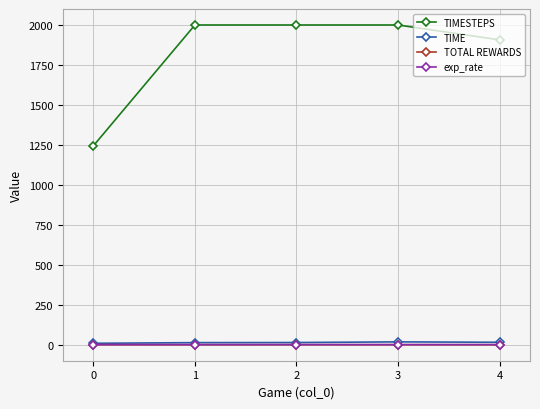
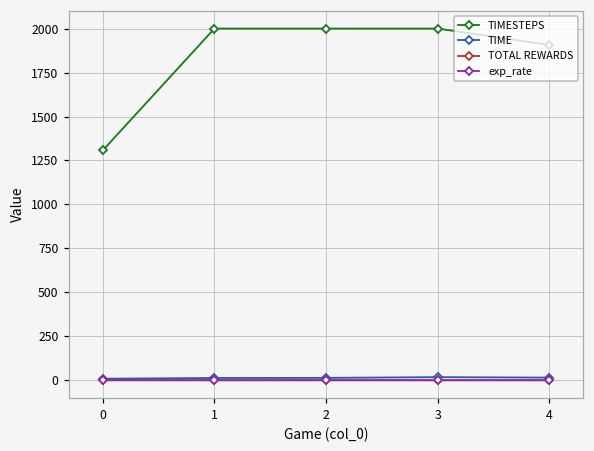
TIMESTEPS, 0: 1240 -> 1310
